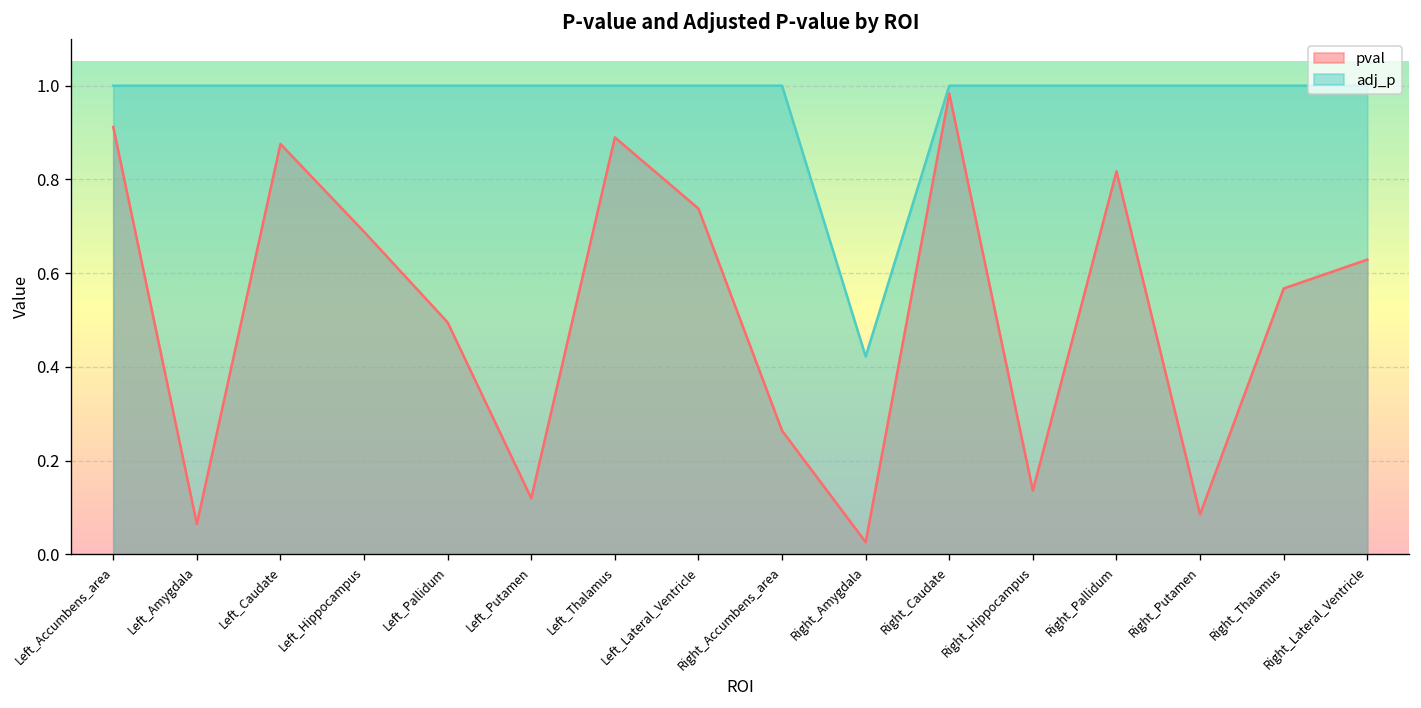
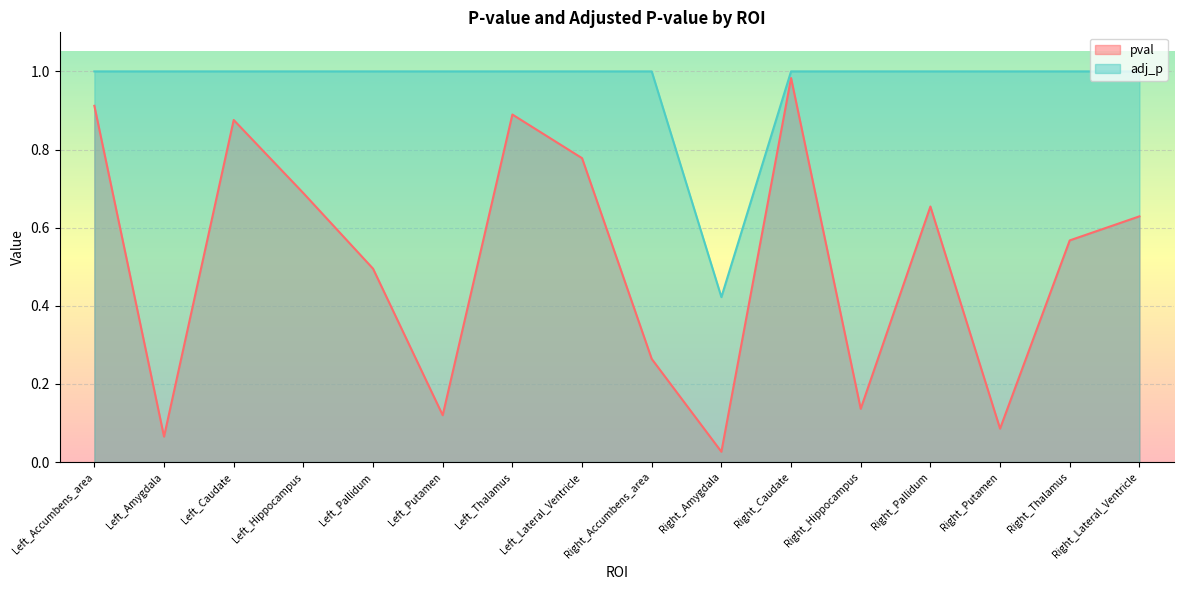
pval, Left_Lateral_Ventricle: 0.74 -> 0.78
pval, Right_Pallidum: 0.82 -> 0.65
